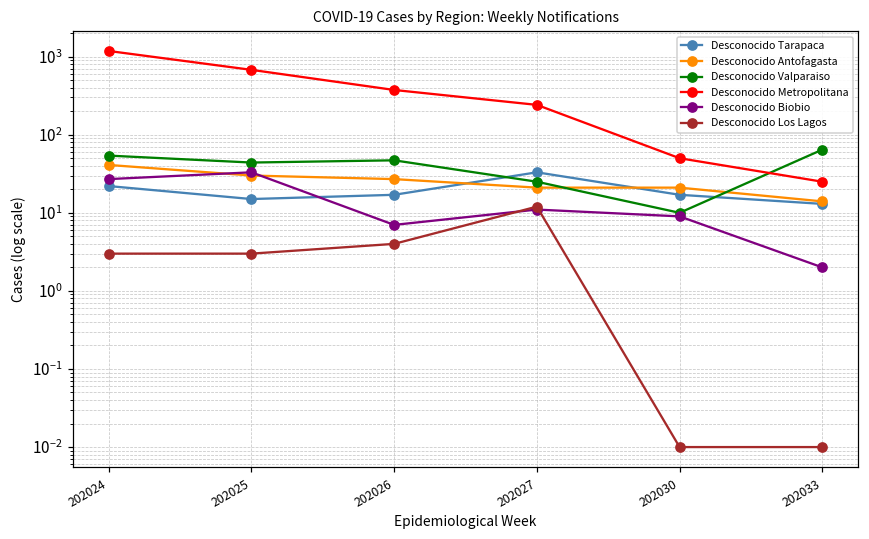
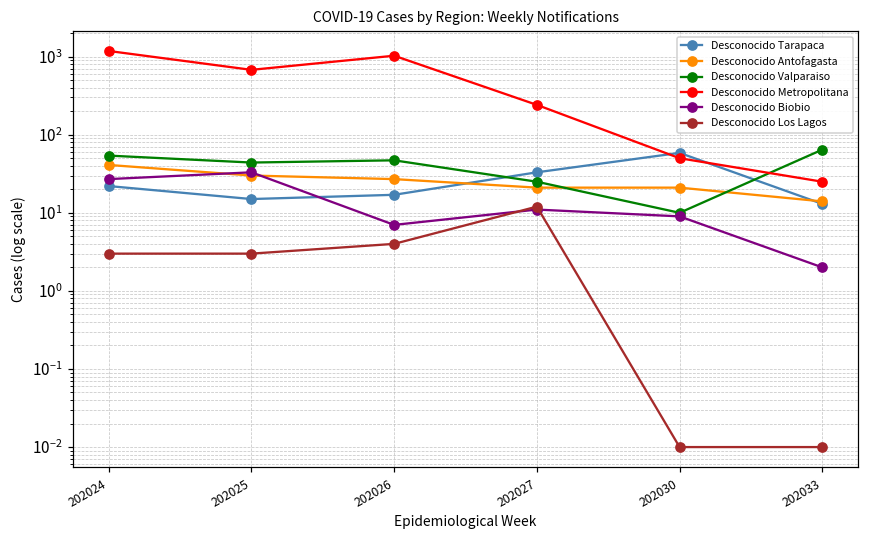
Desconocido Metropolitana, 202026: 400 -> 1000
Desconocido Tarapaca, 202030: 17 -> 60
